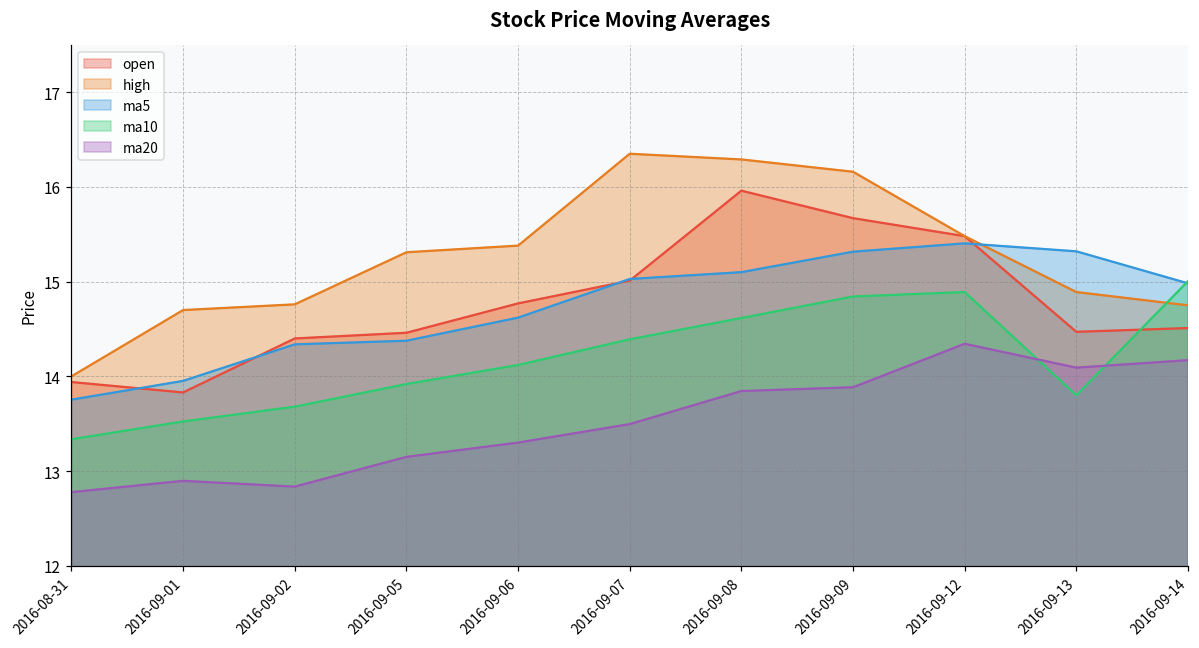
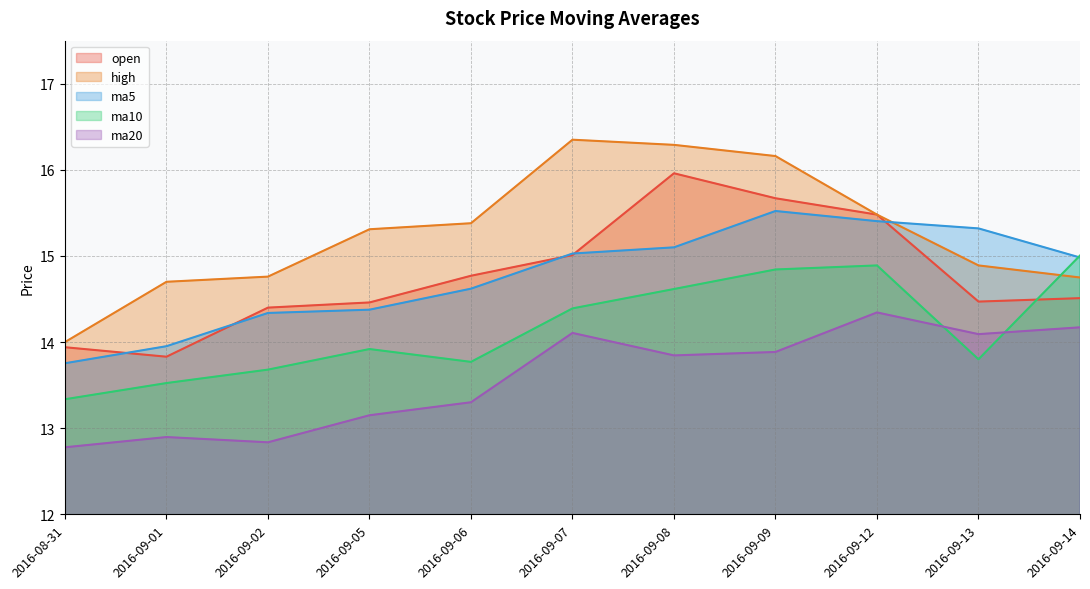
ma10, 2016-09-06: 14.1 -> 13.8
ma20, 2016-09-07: 13.5 -> 14.1
ma5, 2016-09-09: 15.3 -> 15.5
